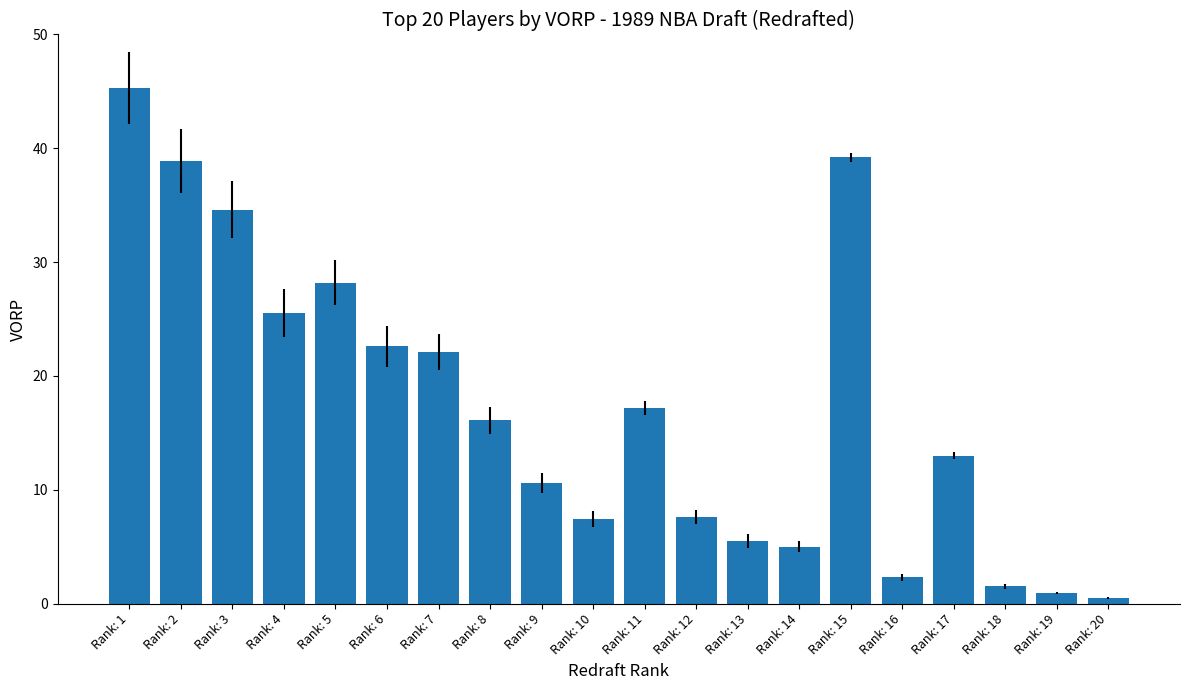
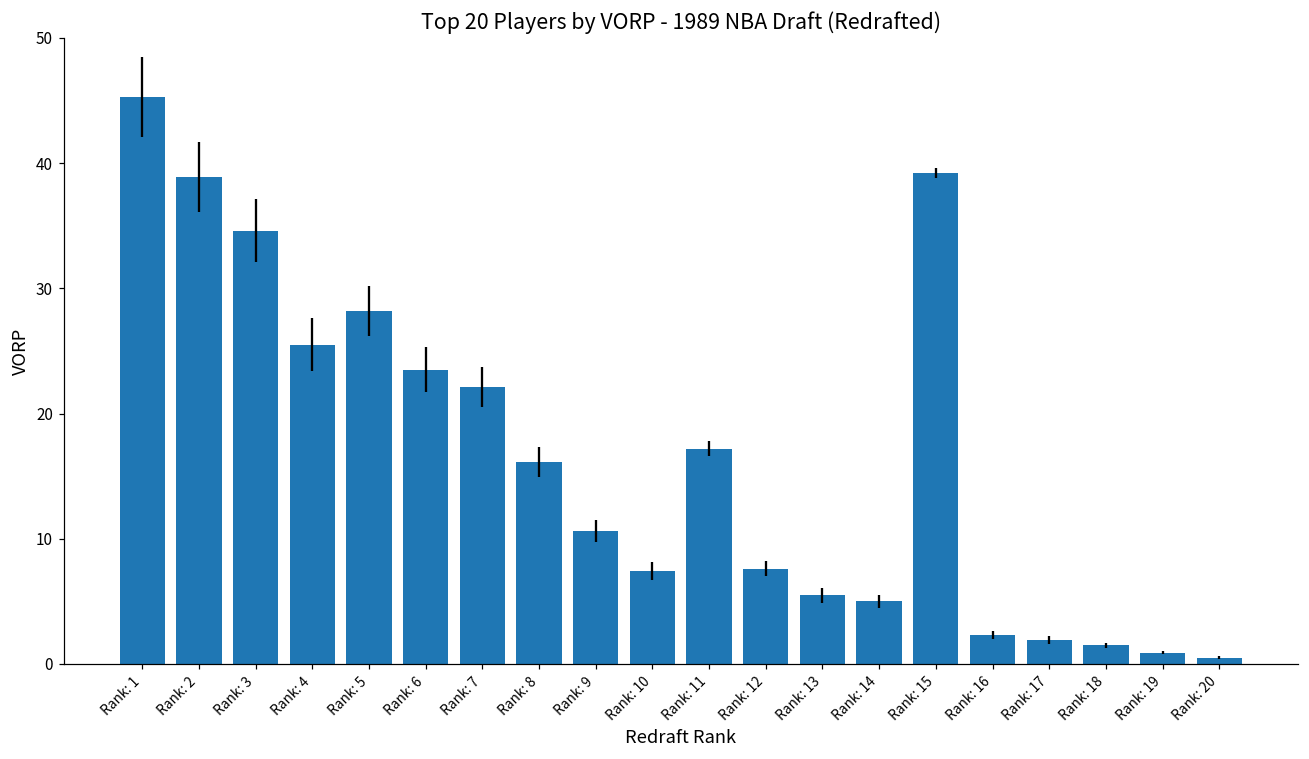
Rank: 6: 22.6 -> 23.5
Rank: 17: 13.0 -> 1.9
